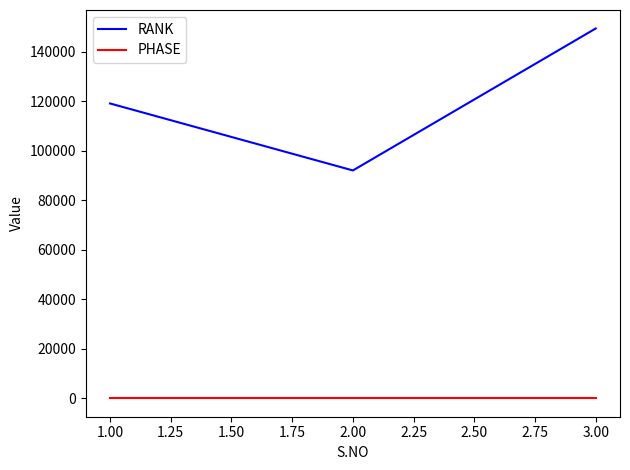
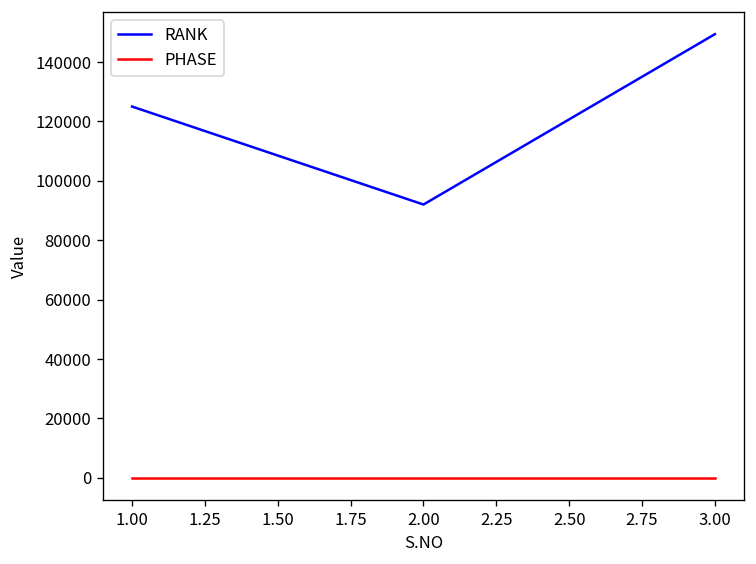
RANK, 1.00: 119000 -> 125000
